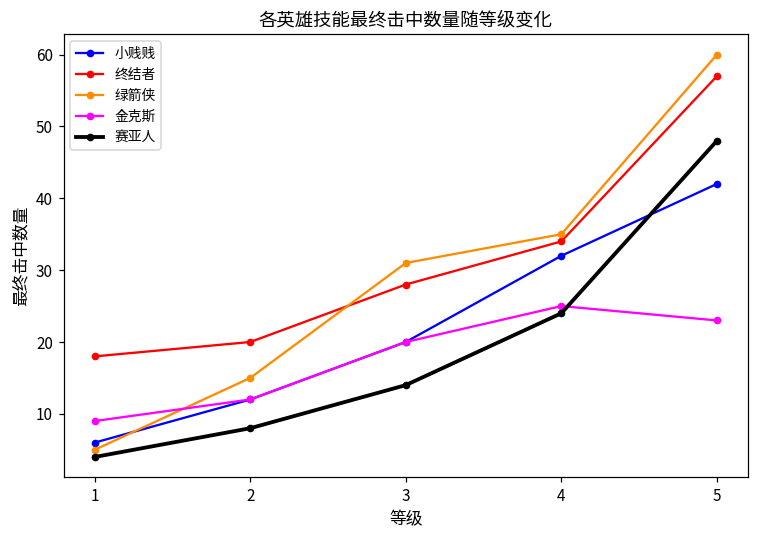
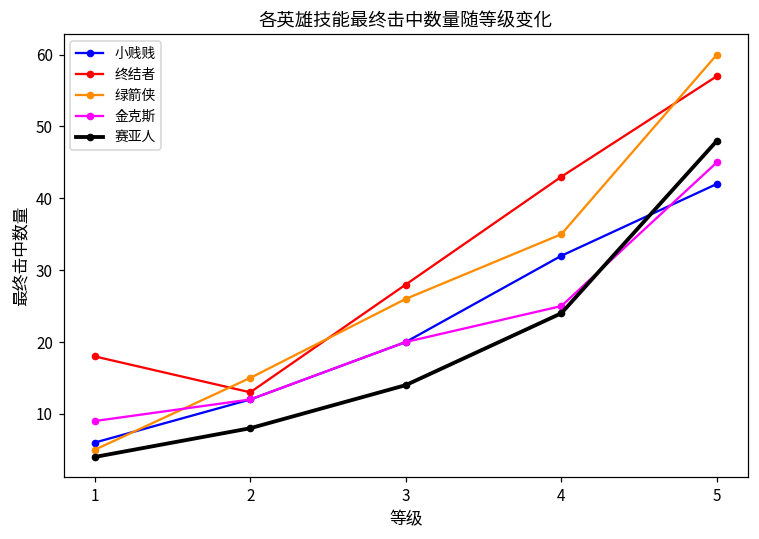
终结者, 2: 20 -> 13
绿箭侠, 3: 31 -> 26
终结者, 4: 34 -> 43
金克斯, 5: 23 -> 45
